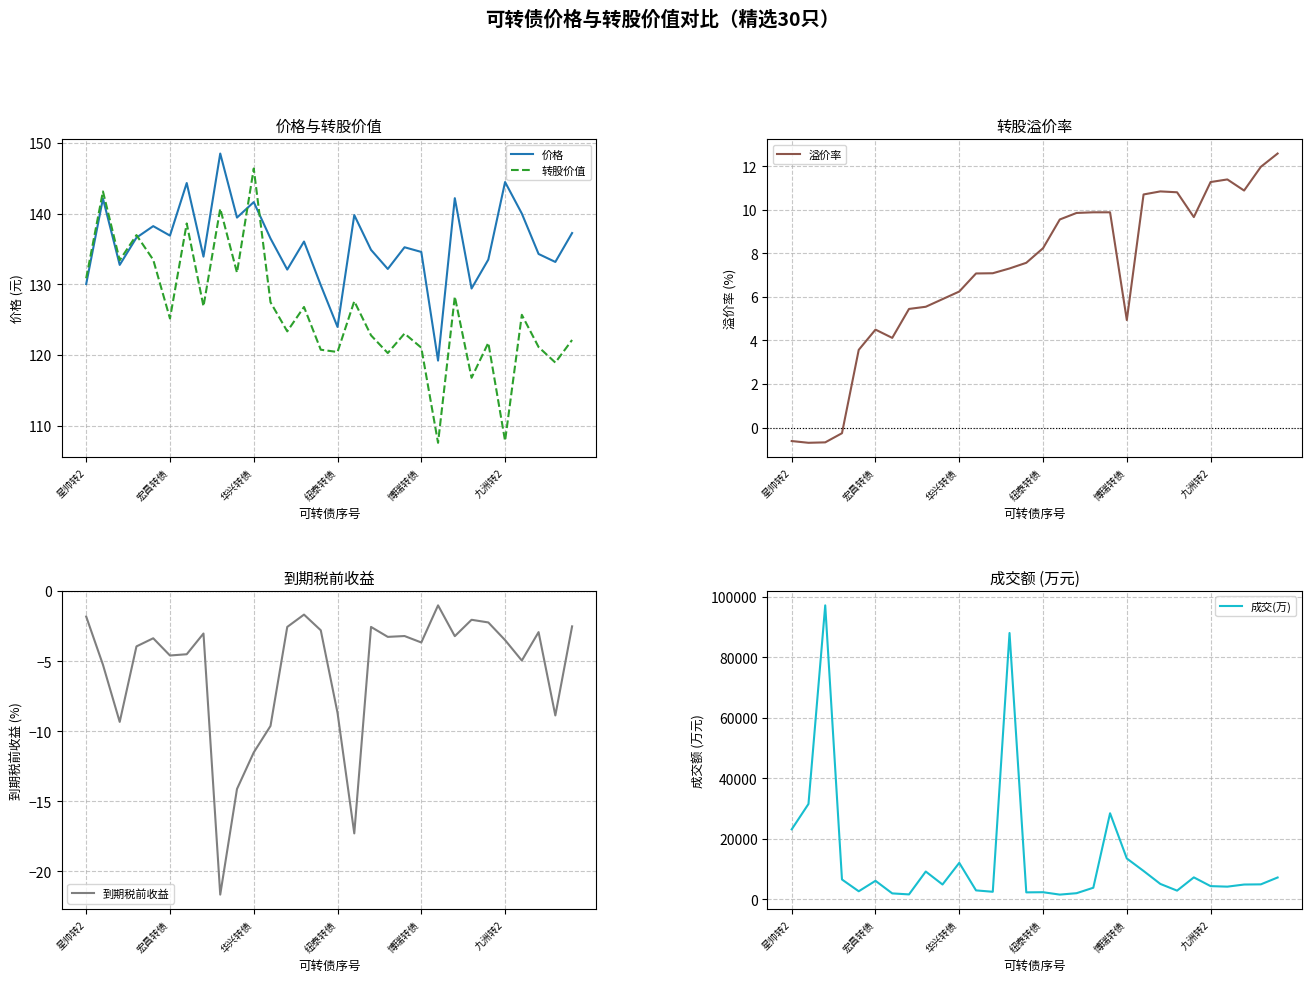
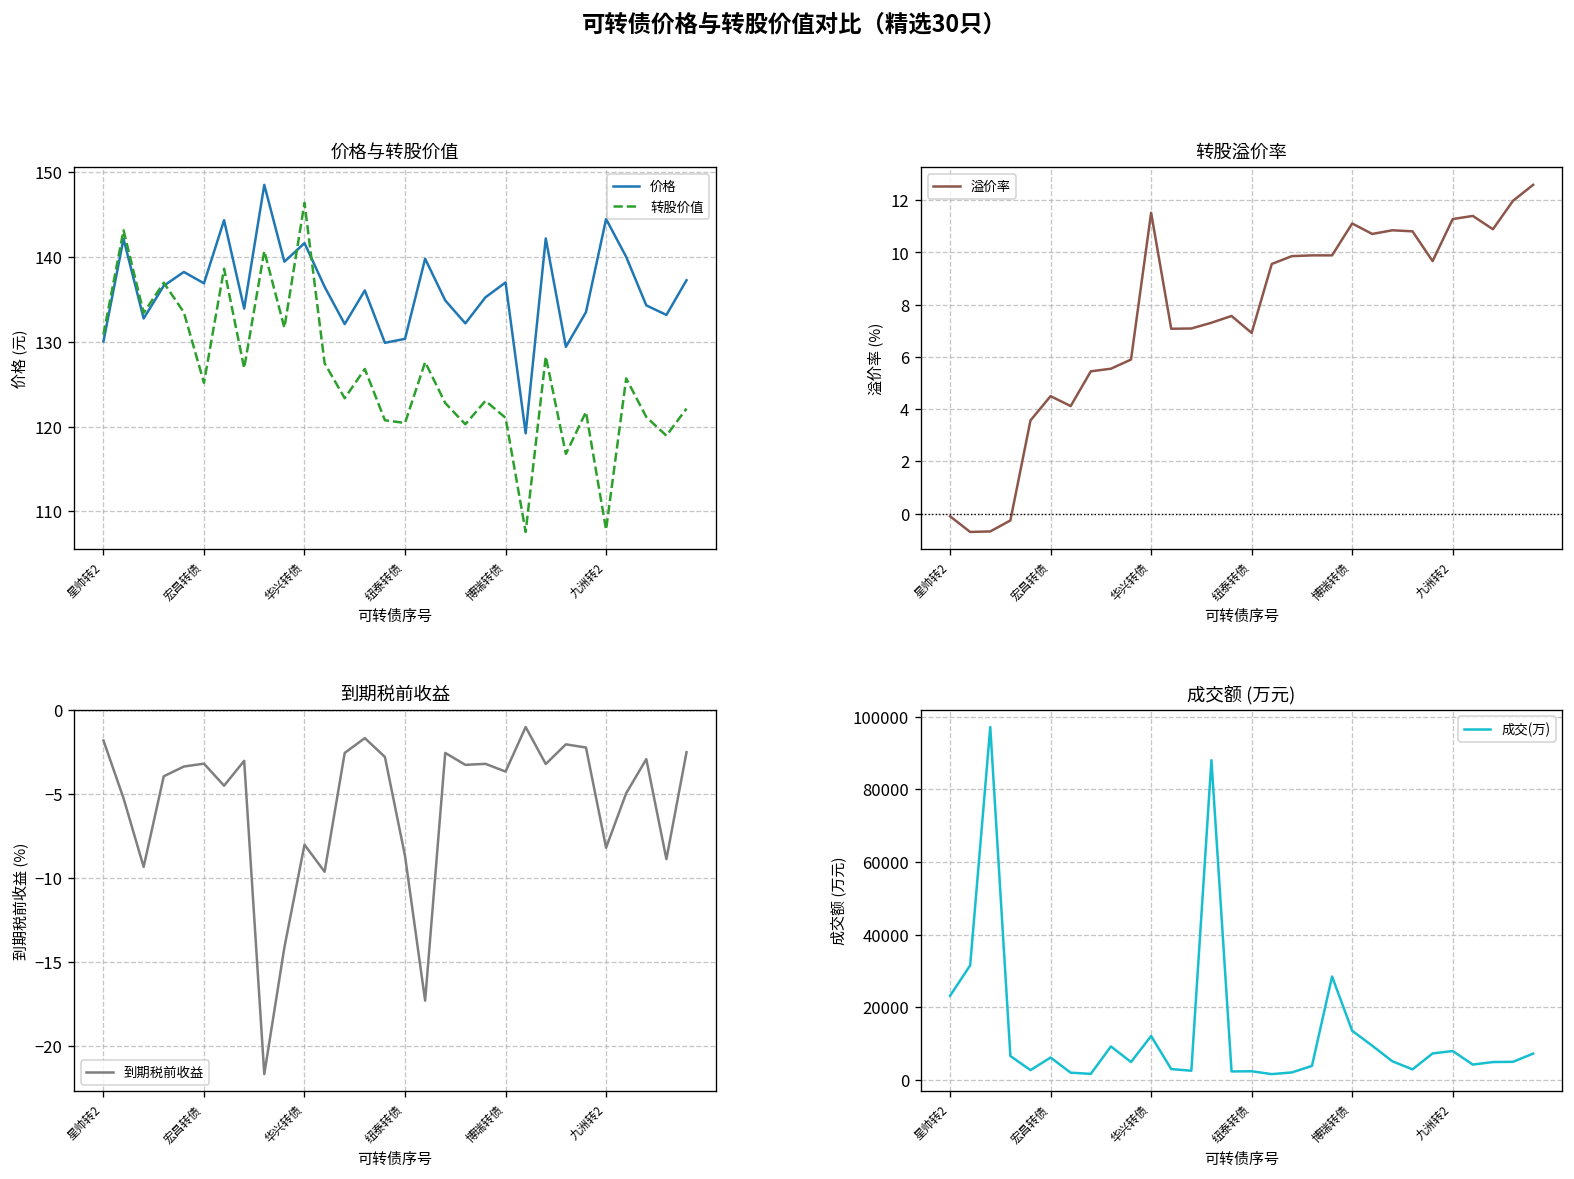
价格与转股价值, 价格, 纽泰转债: 124 -> 130
价格与转股价值, 价格, 博瑞转债: 135 -> 137
转股溢价率, 星帅转2: -0.6 -> -0.1
转股溢价率, 华兴转债: 6.3 -> 11.5
转股溢价率, 纽泰转债: 8.2 -> 6.9
转股溢价率, 博瑞转债: 4.9 -> 11.1
到期税前收益, 宏昌转债: -4.6 -> -3.2
到期税前收益, 华兴转债: -11.5 -> -8.0
到期税前收益, 九洲转2: -3.5 -> -8.2
成交额 (万元), 九洲转2: 4000 -> 8000
